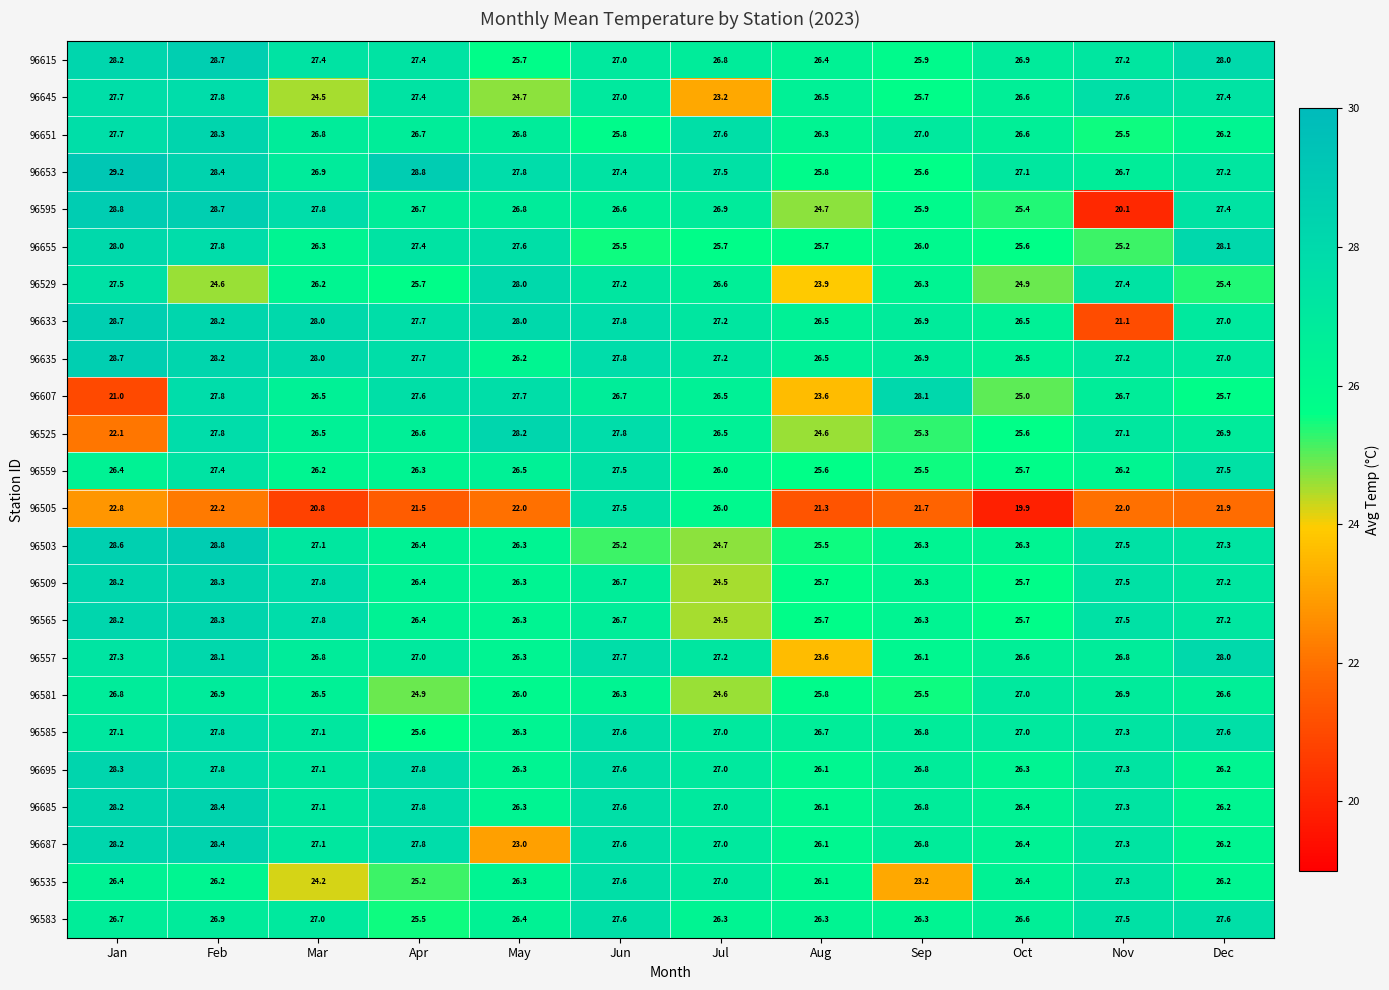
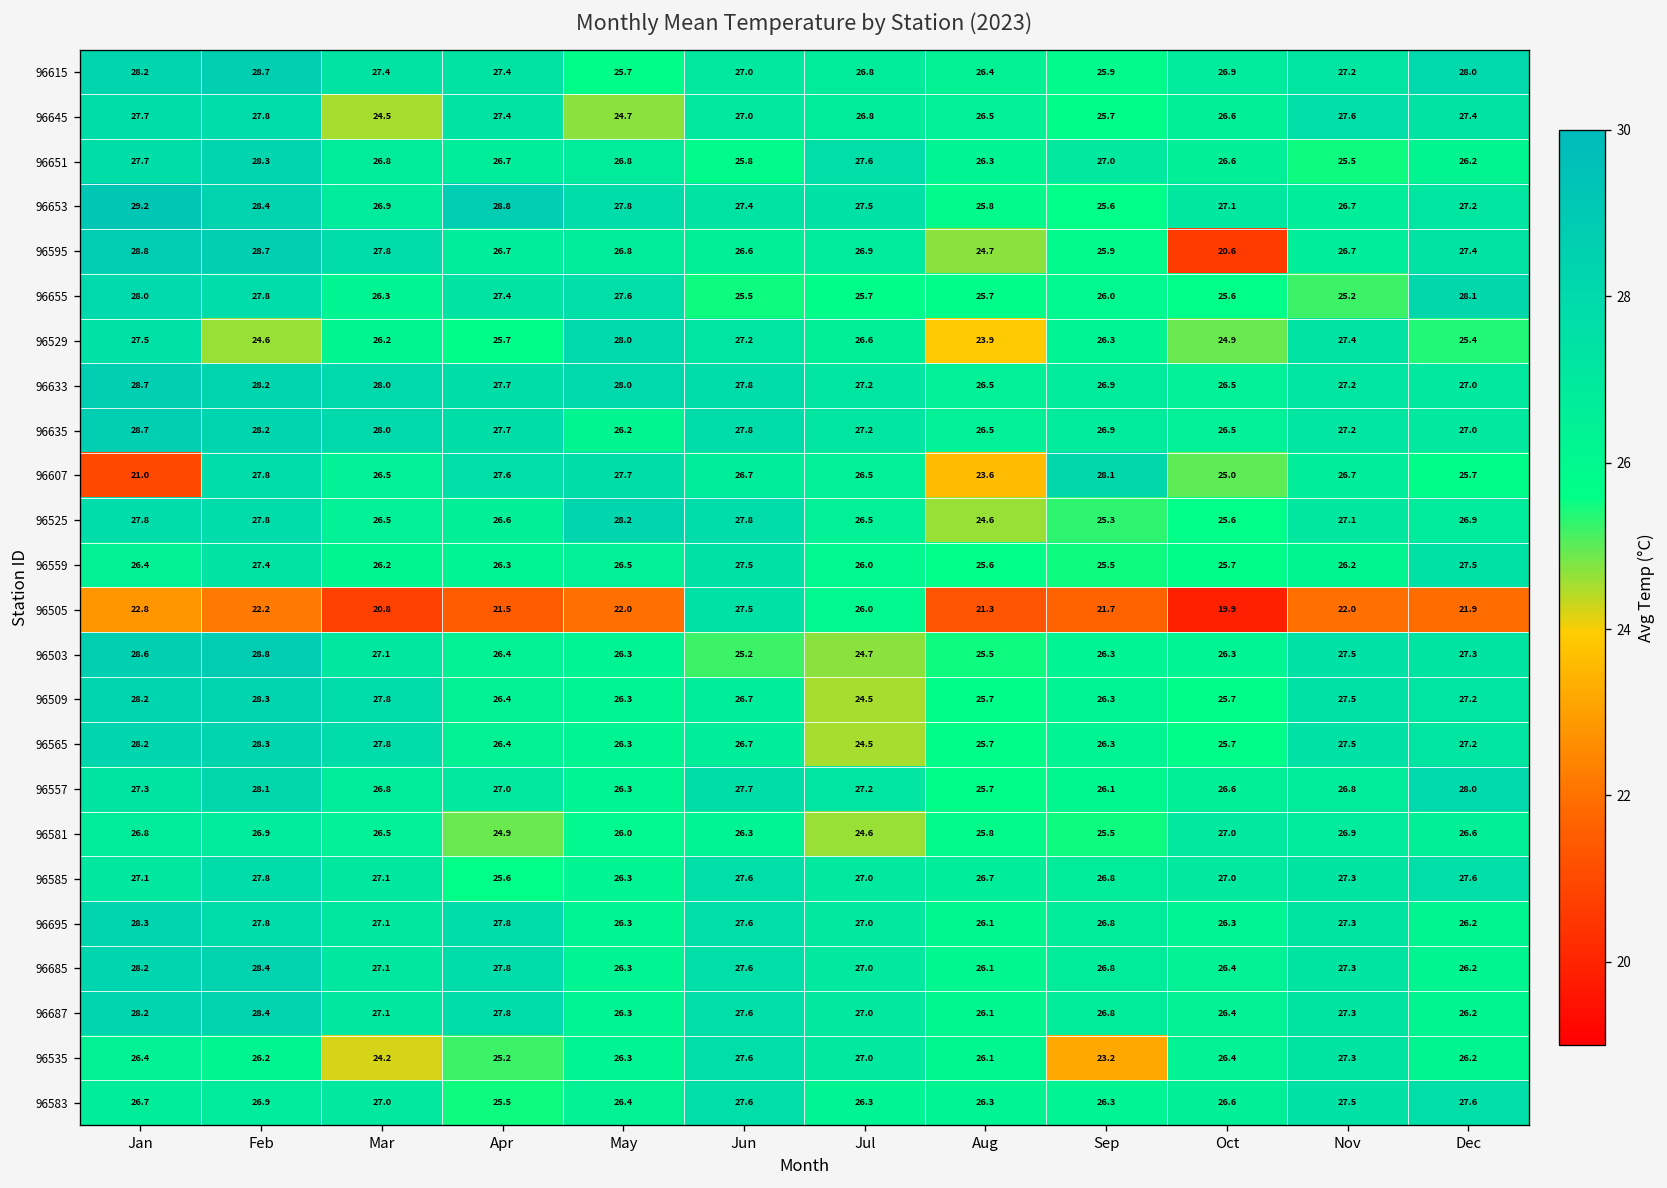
96645, Jul: 23.2 -> 26.8
96595, Oct: 25.4 -> 20.6
96595, Nov: 20.1 -> 26.7
96633, Nov: 21.1 -> 27.2
96525, Jan: 22.1 -> 27.8
96557, Aug: 23.6 -> 25.7
96687, May: 23.0 -> 26.3
